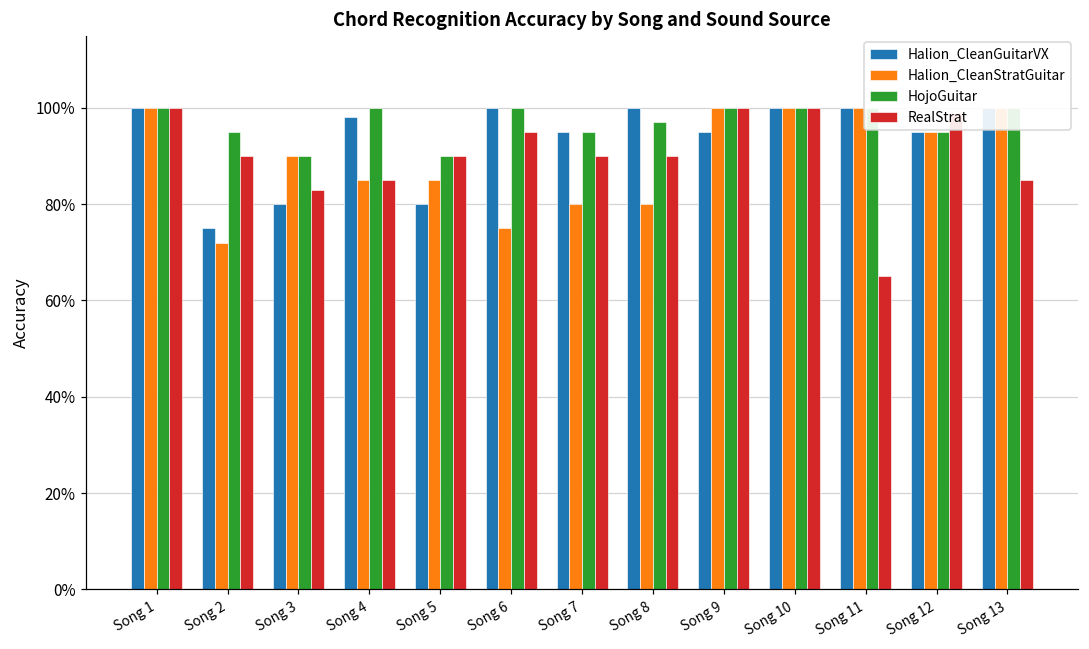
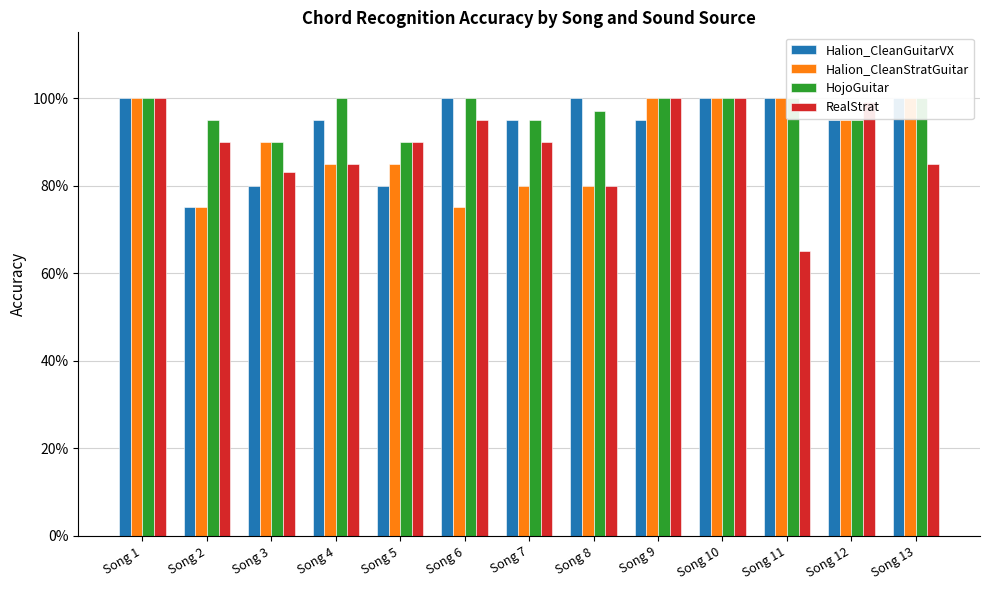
Halion_CleanStratGuitar, Song 2: 72% -> 75%
Halion_CleanGuitarVX, Song 4: 98% -> 95%
RealStrat, Song 8: 90% -> 80%
